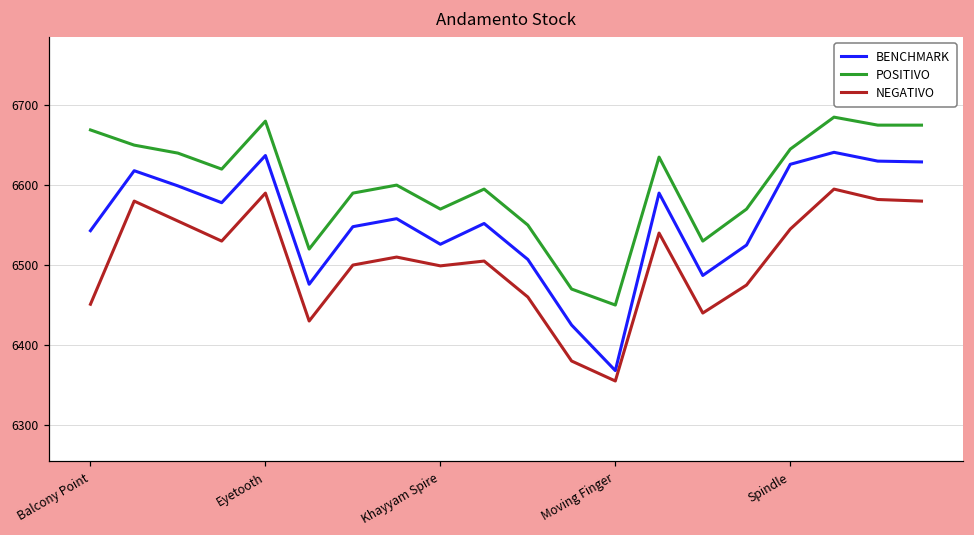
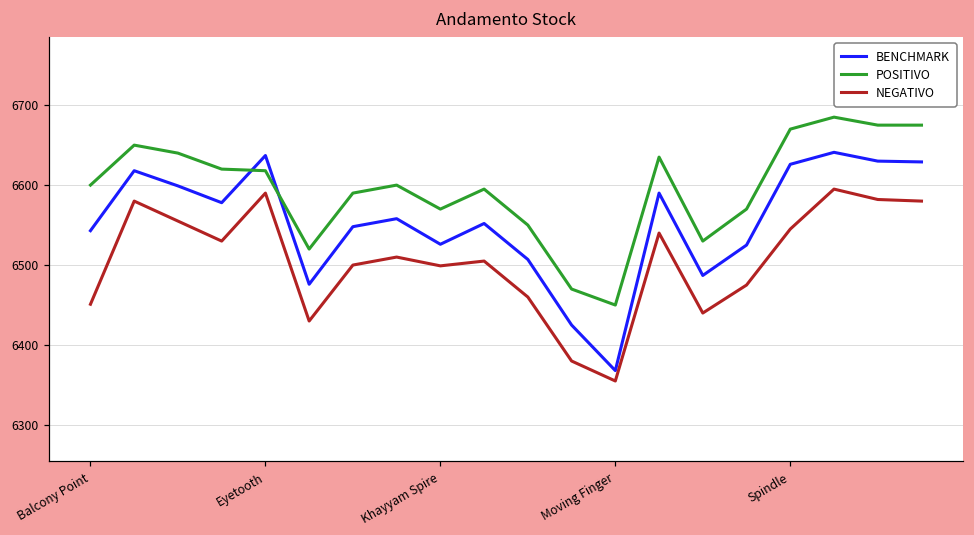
POSITIVO, Balcony Point: 6670 -> 6600
POSITIVO, Eyetooth: 6680 -> 6620
POSITIVO, Spindle: 6650 -> 6670
